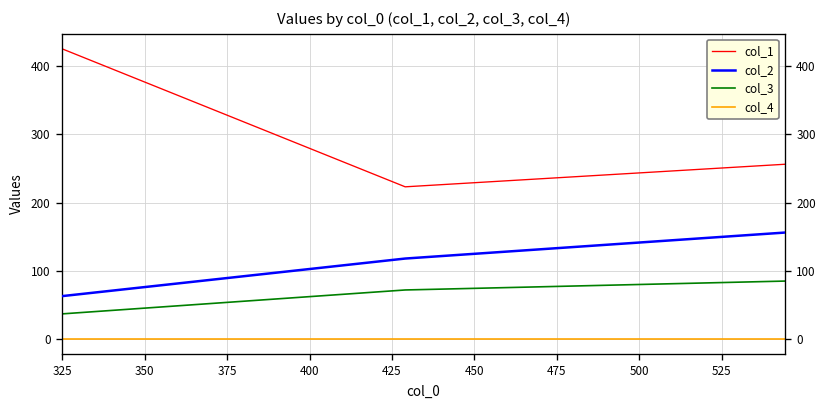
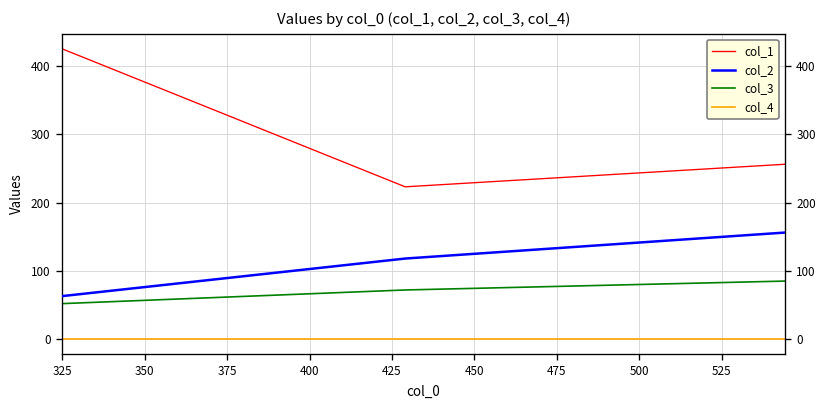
col_3, 325: 40 -> 50
